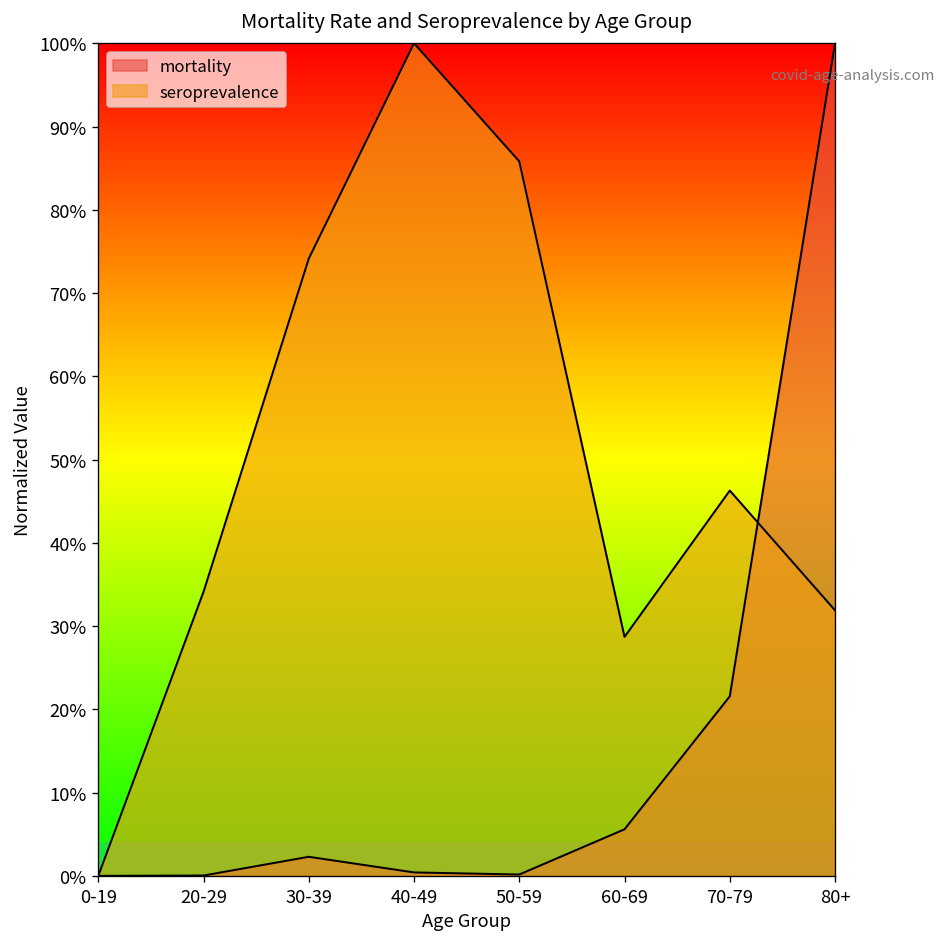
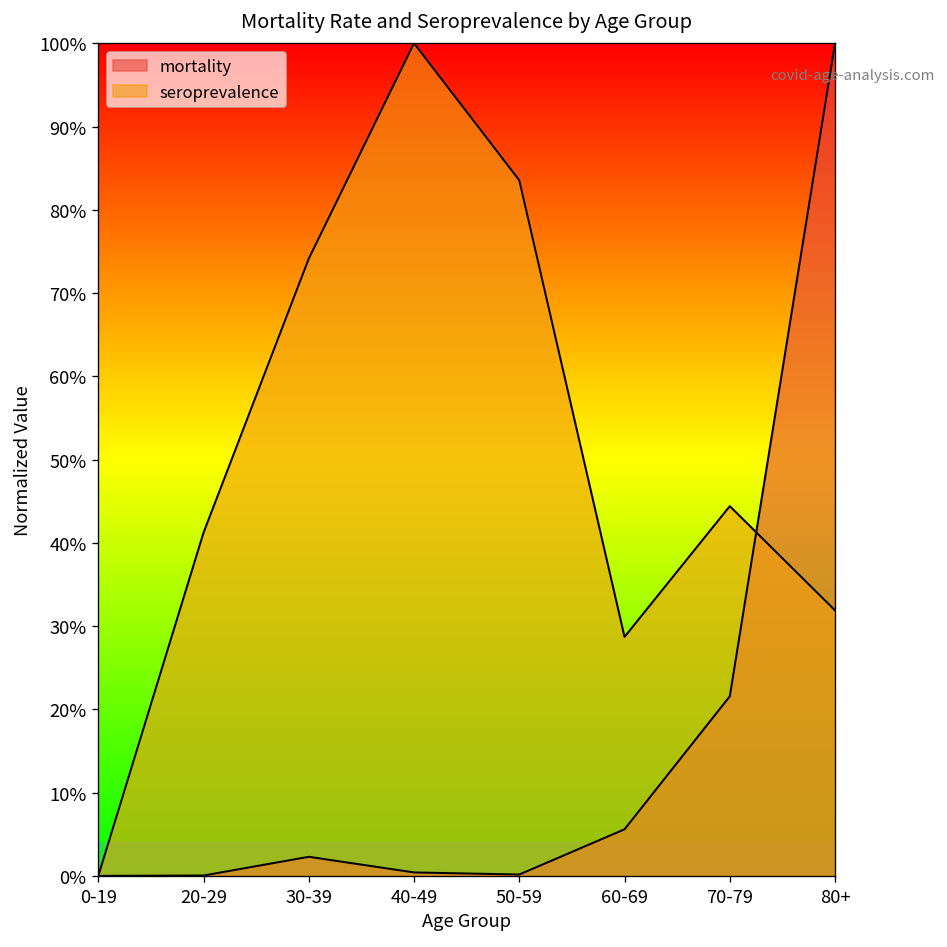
seroprevalence, 20-29: 34% -> 41%
seroprevalence, 50-59: 86% -> 84%
seroprevalence, 70-79: 46% -> 44%
